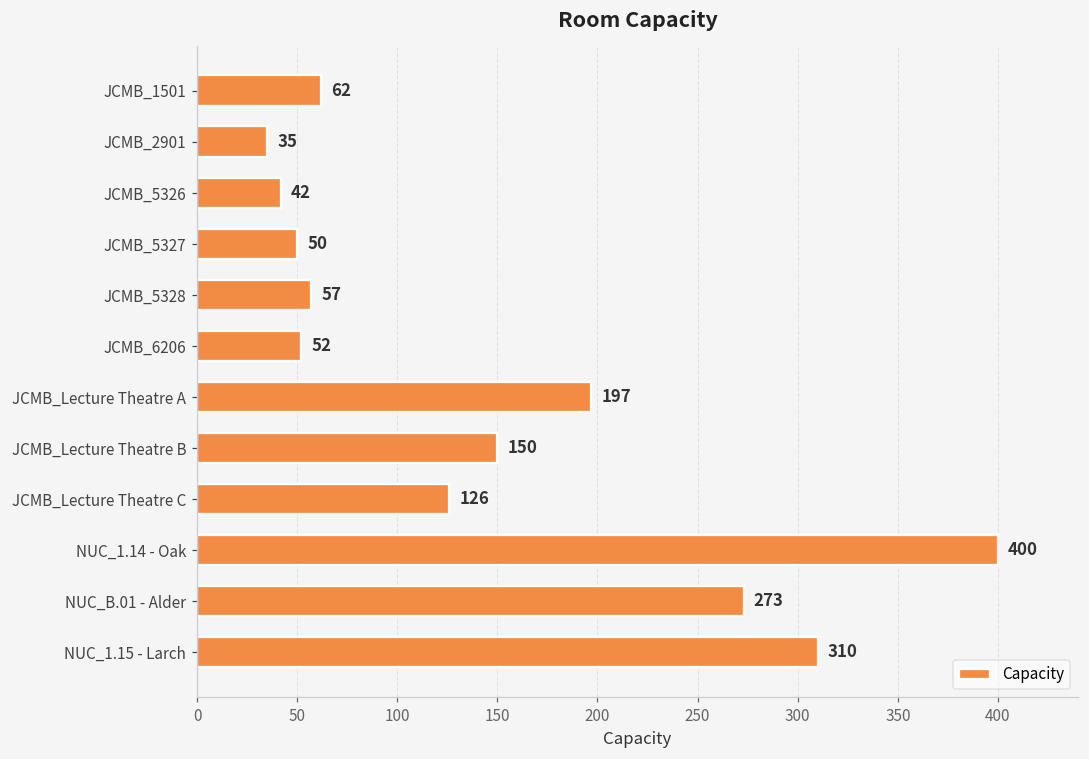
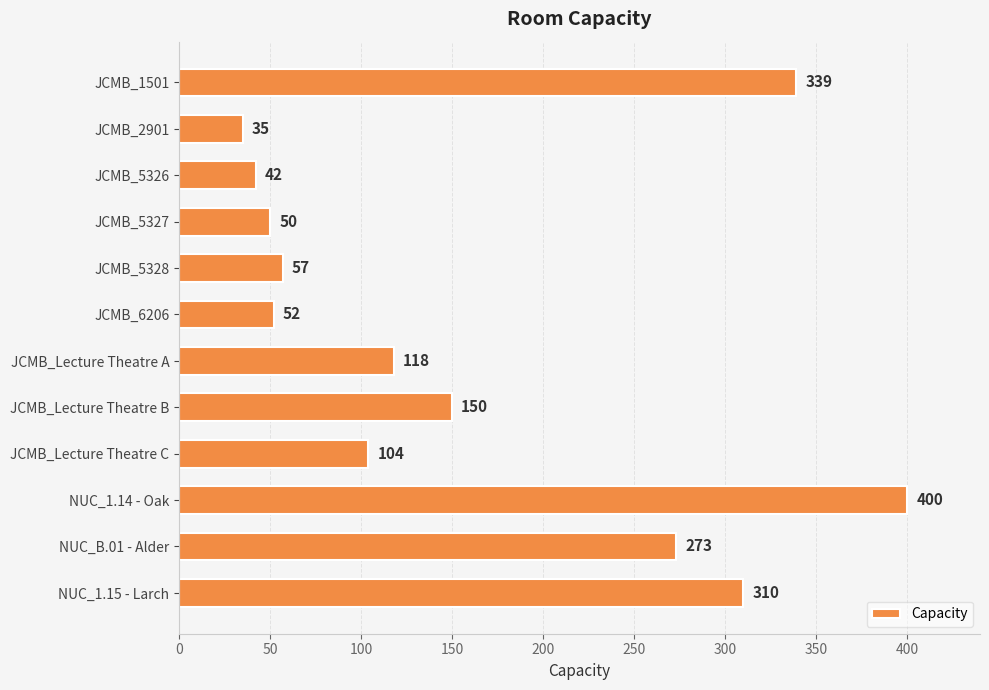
JCMB_1501: 62 -> 339
JCMB_Lecture Theatre A: 197 -> 118
JCMB_Lecture Theatre C: 126 -> 104
